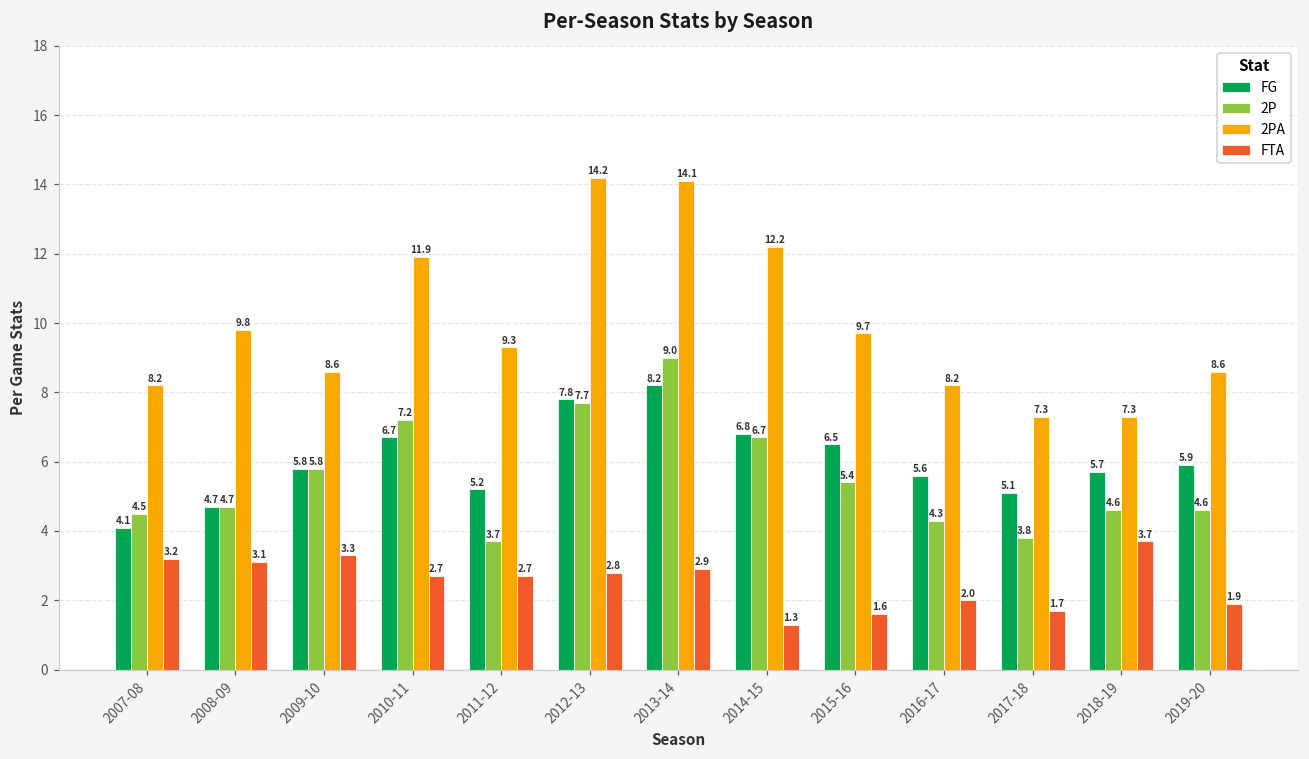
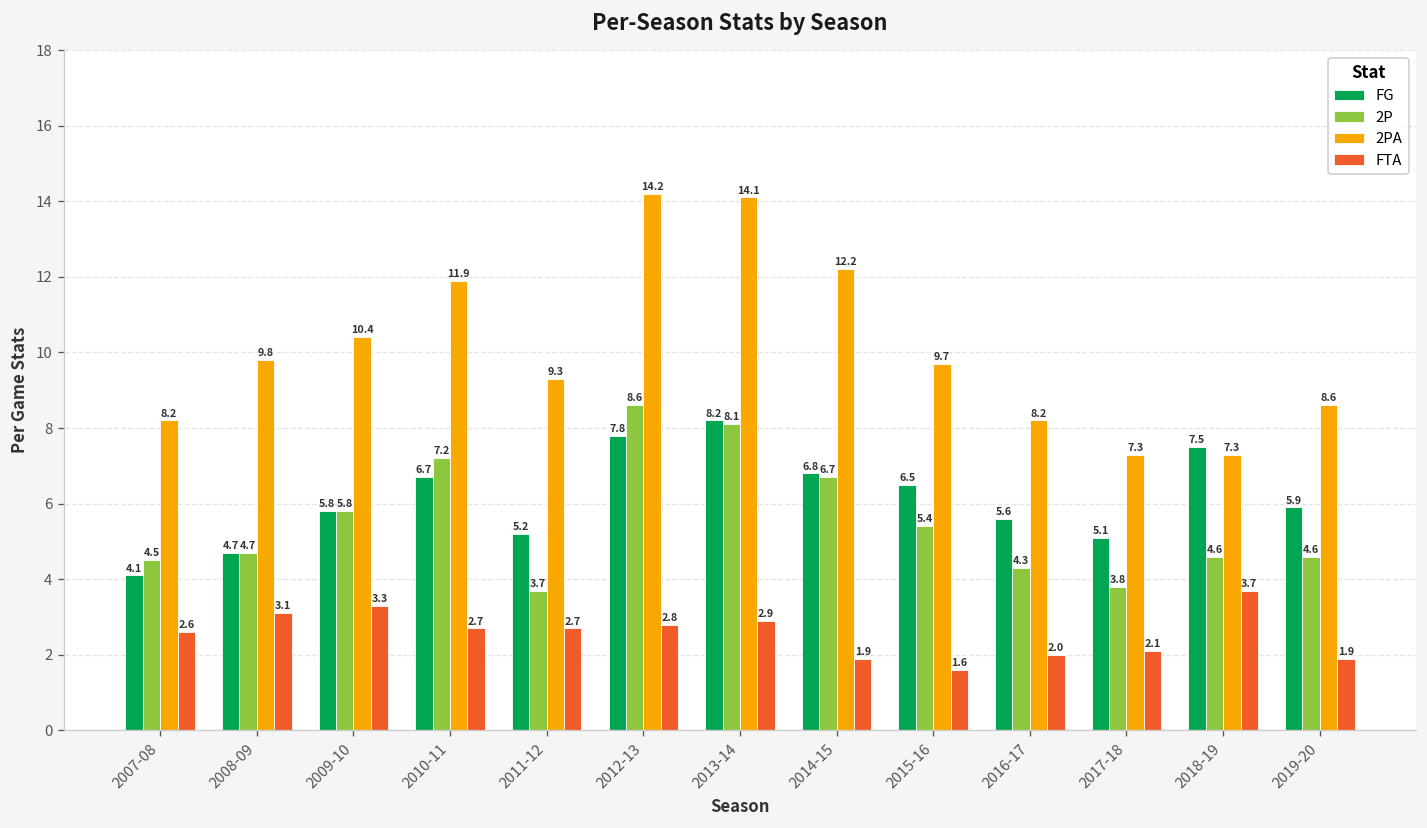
FTA, 2007-08: 3.2 -> 2.6
2PA, 2009-10: 8.6 -> 10.4
2P, 2012-13: 7.7 -> 8.6
2P, 2013-14: 9.0 -> 8.1
FTA, 2014-15: 1.3 -> 1.9
FTA, 2017-18: 1.7 -> 2.1
FG, 2018-19: 5.7 -> 7.5
